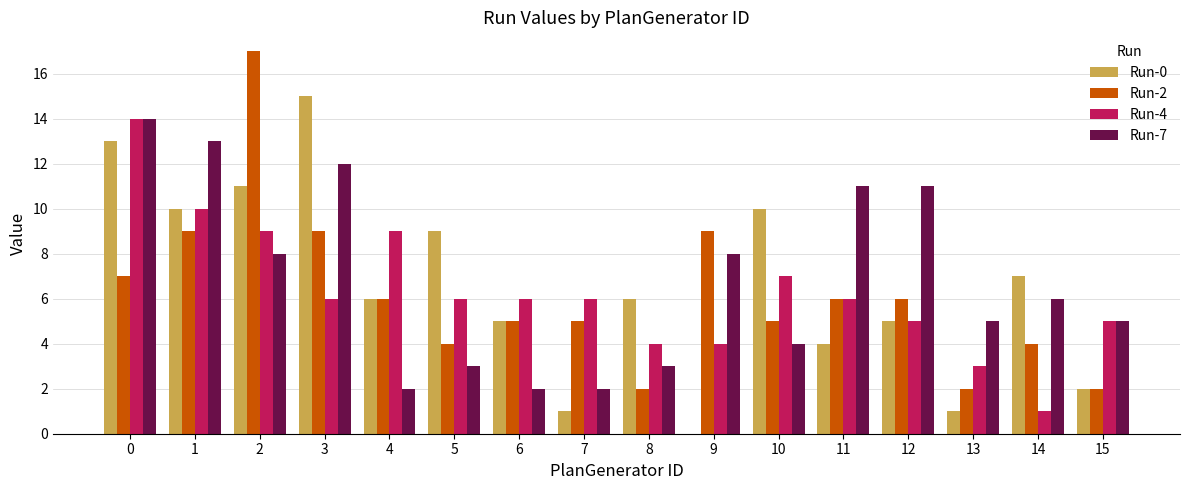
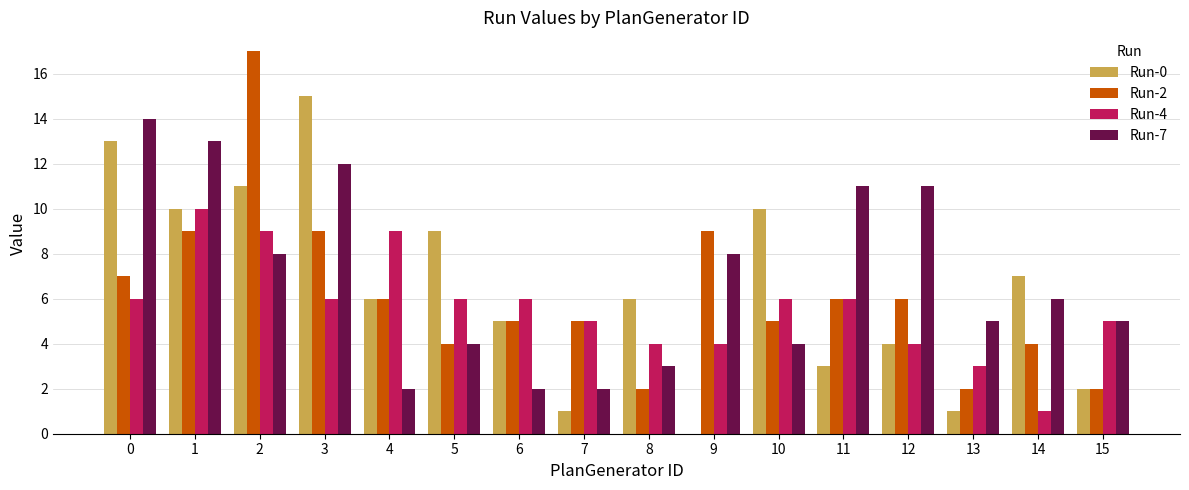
Run-4, 0: 14 -> 6
Run-7, 5: 3 -> 4
Run-4, 7: 6 -> 5
Run-4, 10: 7 -> 6
Run-0, 11: 4 -> 3
Run-0, 12: 5 -> 4
Run-4, 12: 5 -> 4
